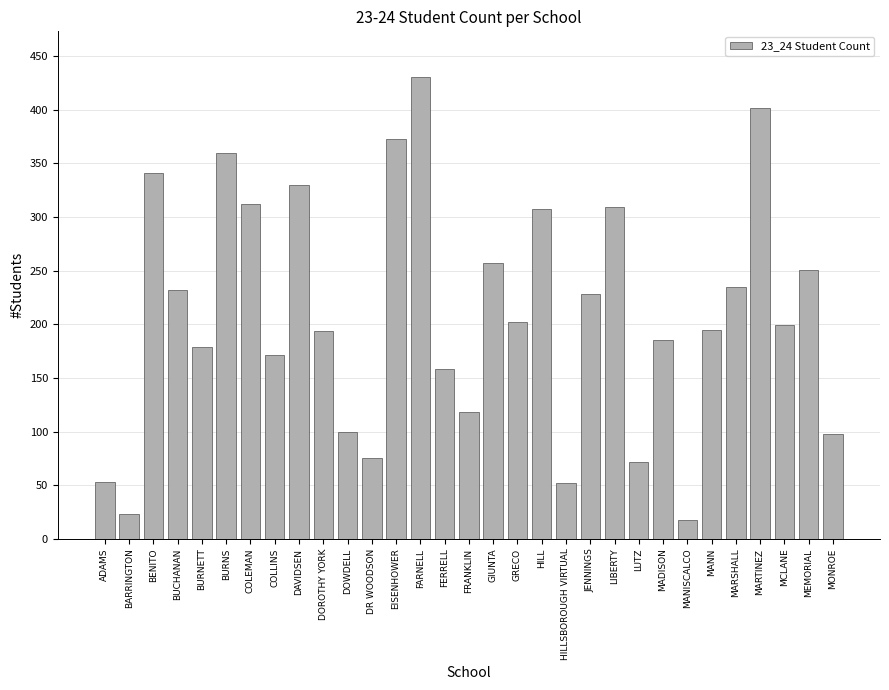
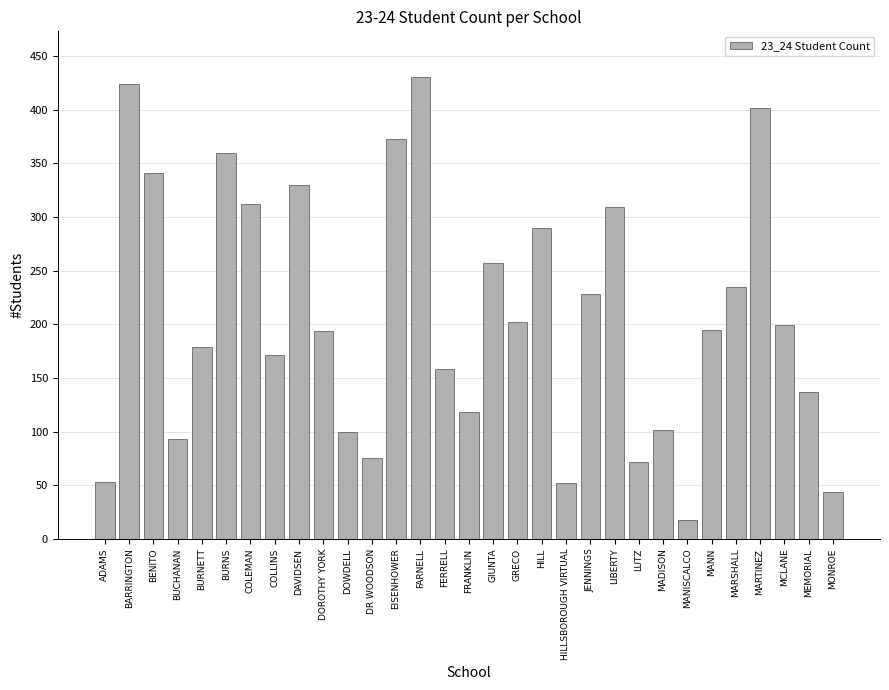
BARRINGTON: 23 -> 424
BUCHANAN: 232 -> 93
HILL: 307 -> 290
MADISON: 185 -> 101
MEMORIAL: 251 -> 137
MONROE: 98 -> 44
